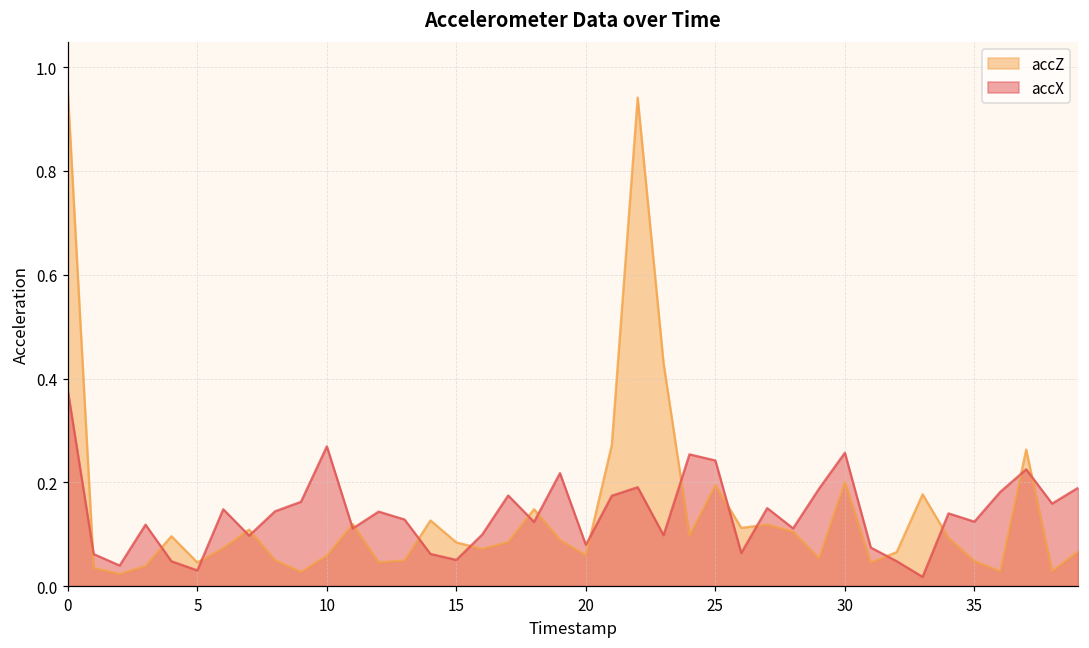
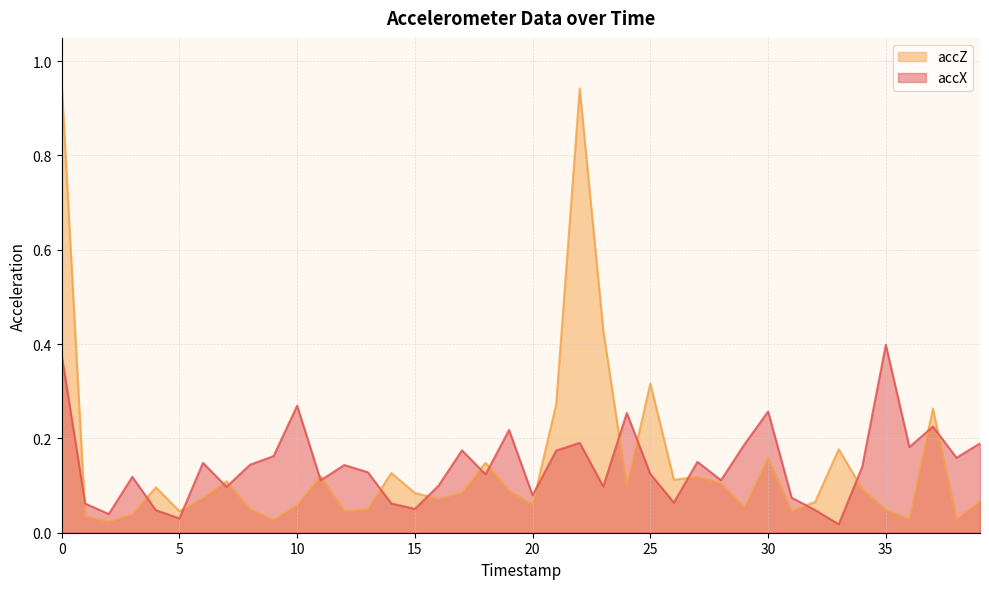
accZ, 25: 0.19 -> 0.32
accX, 25: 0.24 -> 0.12
accZ, 30: 0.20 -> 0.16
accX, 35: 0.12 -> 0.40
